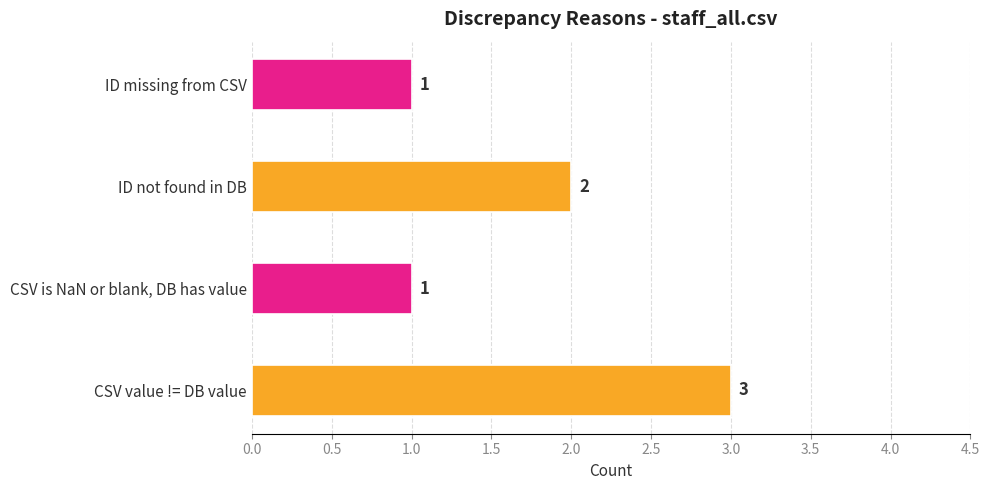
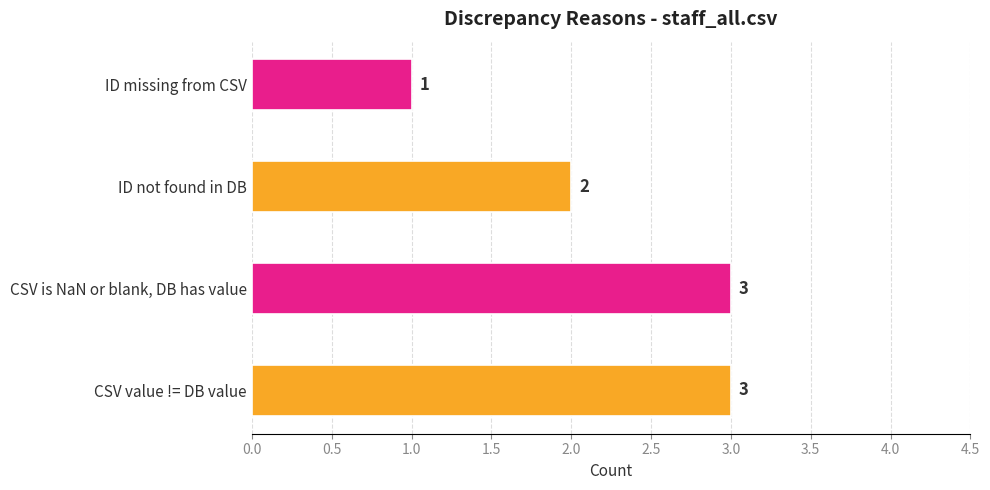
CSV is NaN or blank, DB has value: 1 -> 3
